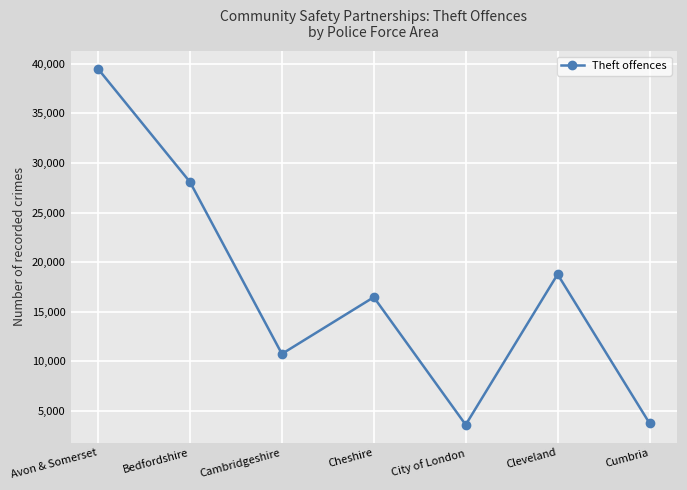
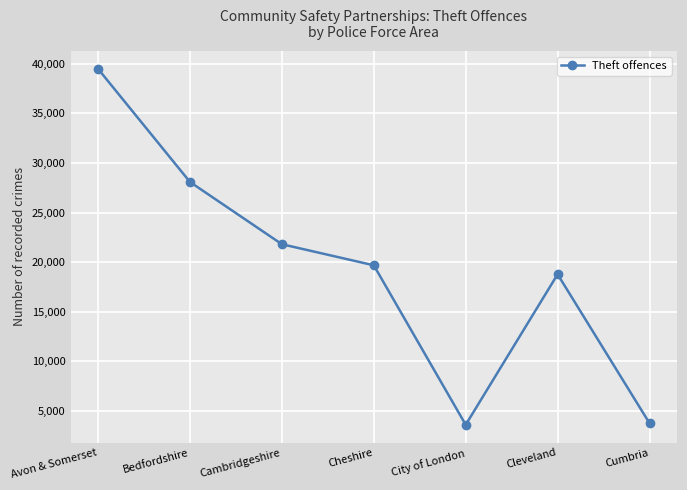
Cambridgeshire: 11,000 -> 22,000
Cheshire: 16,000 -> 20,000
